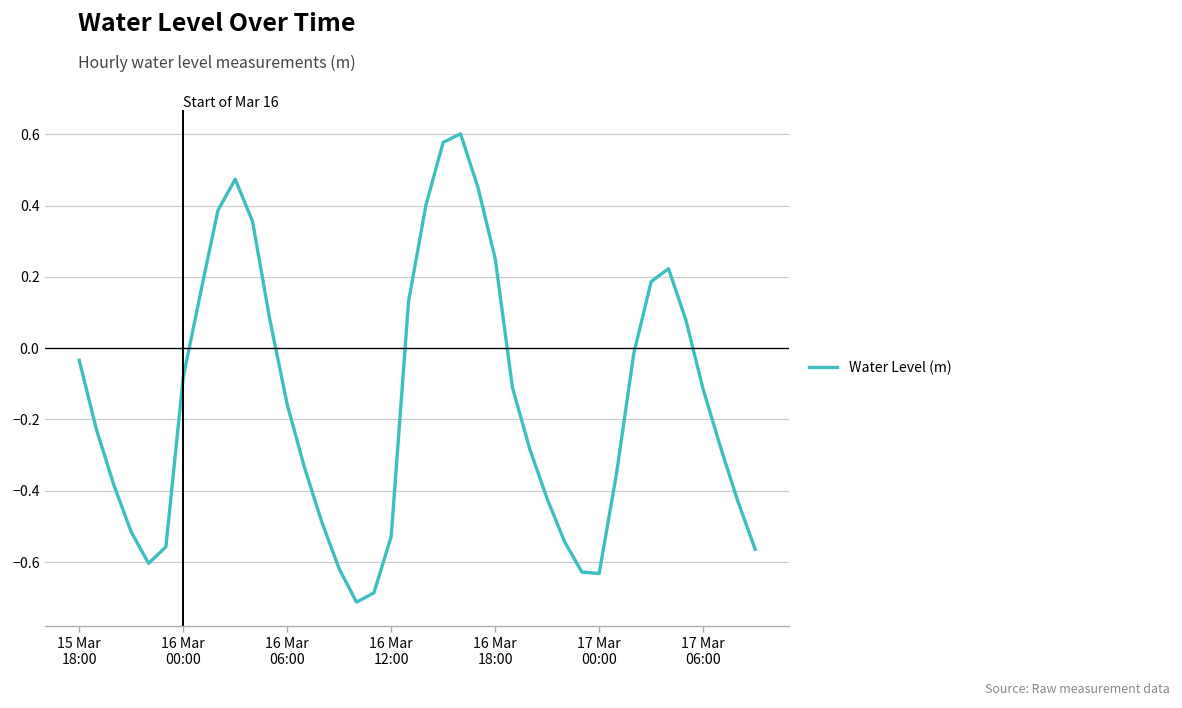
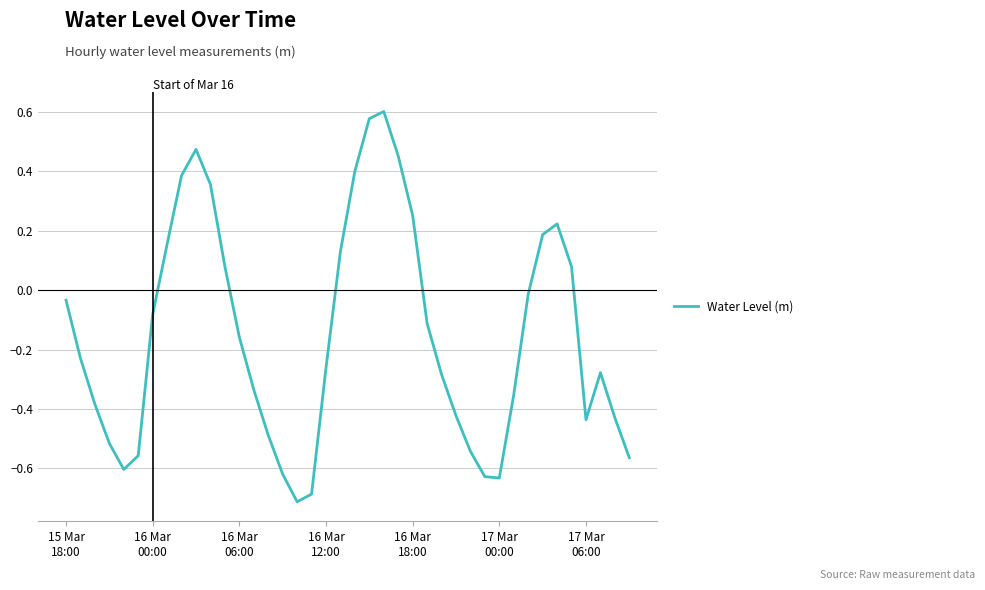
16 Mar 12:00: -0.53 -> -0.26
17 Mar 06:00: -0.12 -> -0.44
